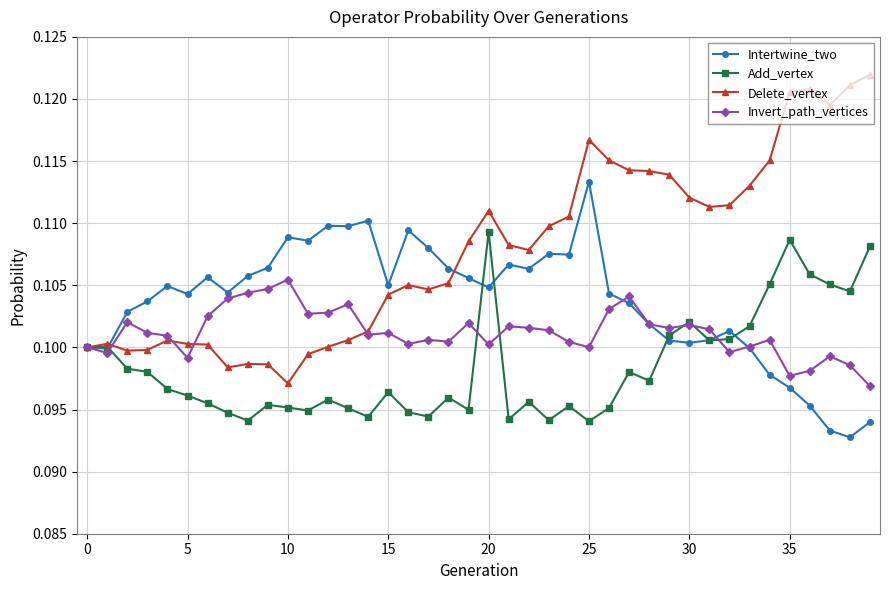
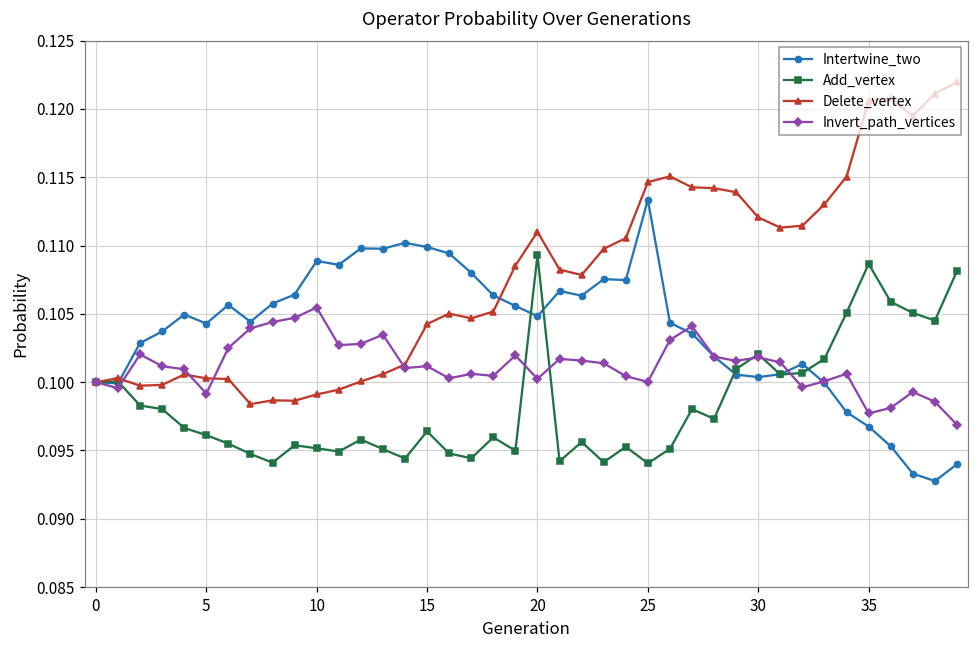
Delete_vertex, 10: 0.0971 -> 0.0991
Intertwine_two, 15: 0.1050 -> 0.1099
Delete_vertex, 25: 0.1167 -> 0.1146
